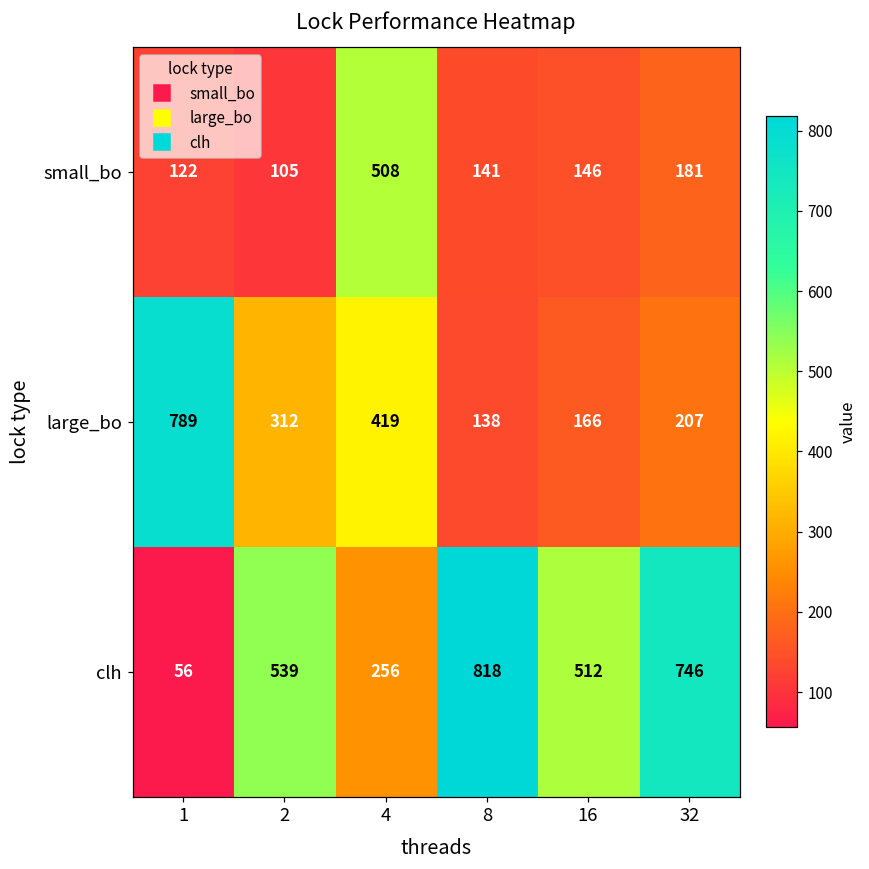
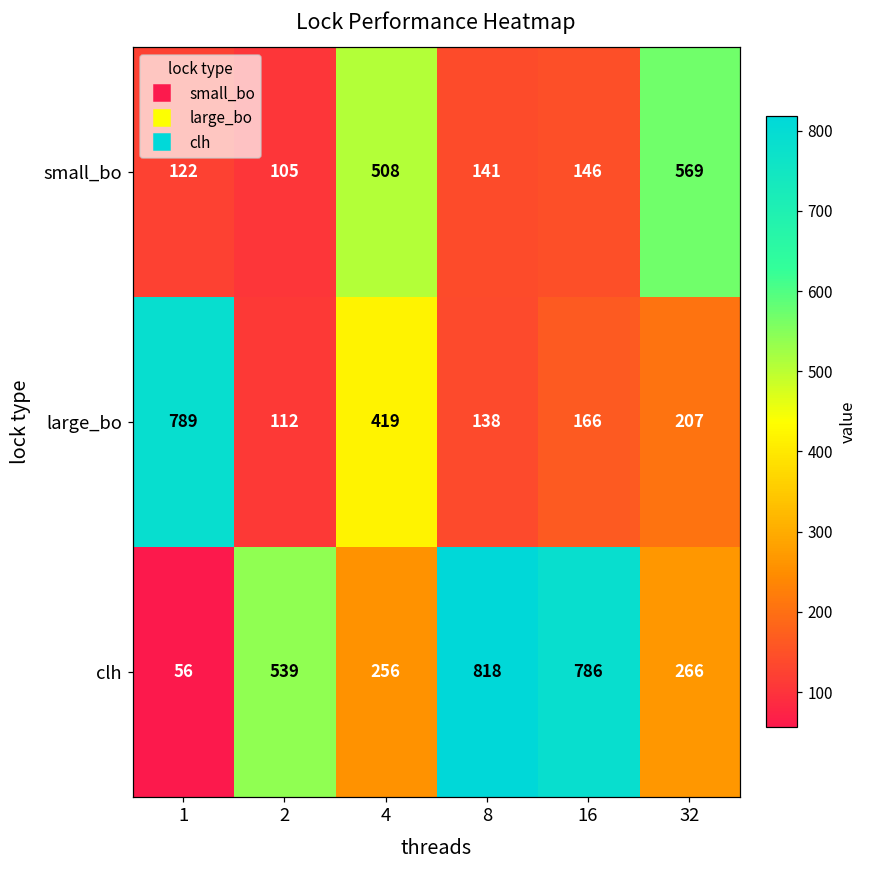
small_bo, 32: 181 -> 569
large_bo, 2: 312 -> 112
clh, 16: 512 -> 786
clh, 32: 746 -> 266
